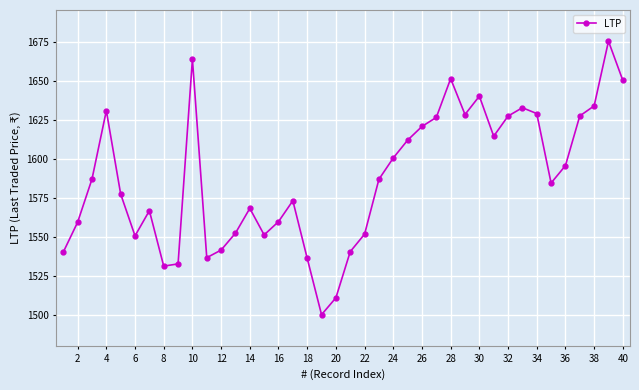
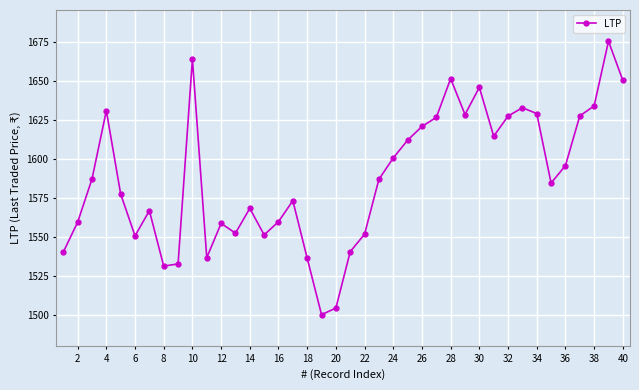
12: 1541 -> 1559
20: 1511 -> 1504
30: 1640 -> 1646
